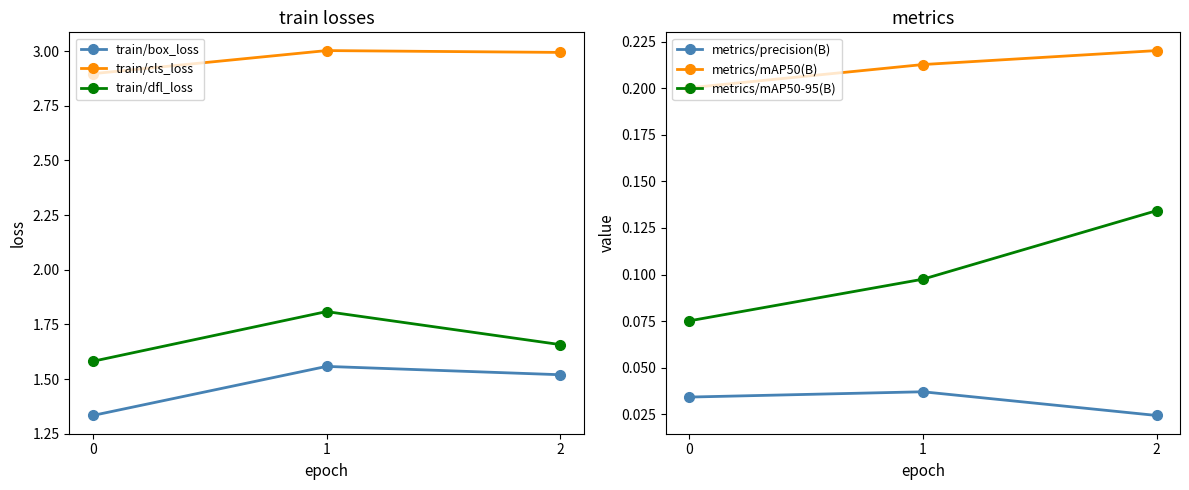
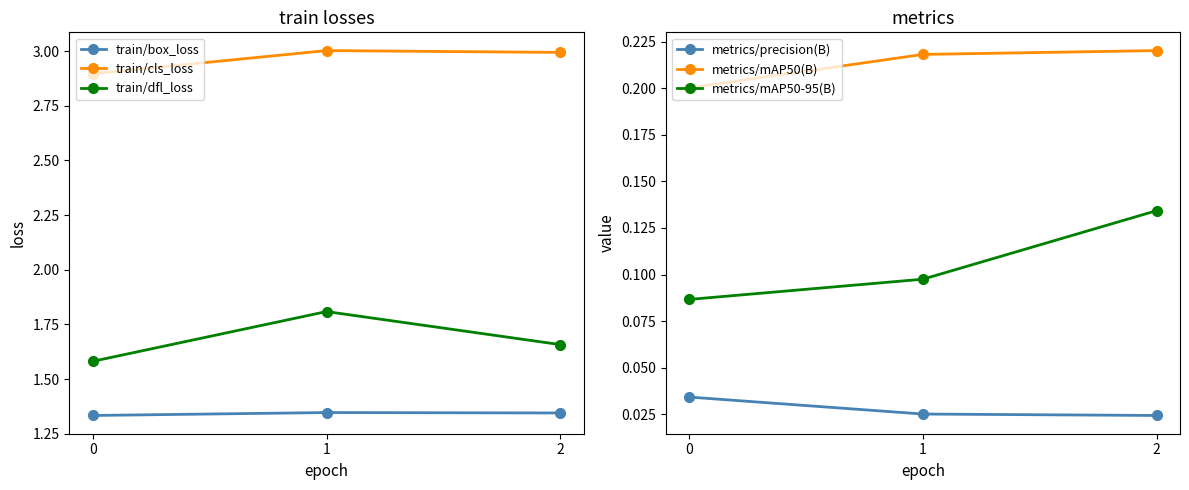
train losses, train/box_loss, 1: 1.56 -> 1.35
train losses, train/box_loss, 2: 1.52 -> 1.34
metrics, metrics/mAP50-95(B), 0: 0.075 -> 0.087
metrics, metrics/precision(B), 1: 0.037 -> 0.025
metrics, metrics/mAP50(B), 1: 0.213 -> 0.218
